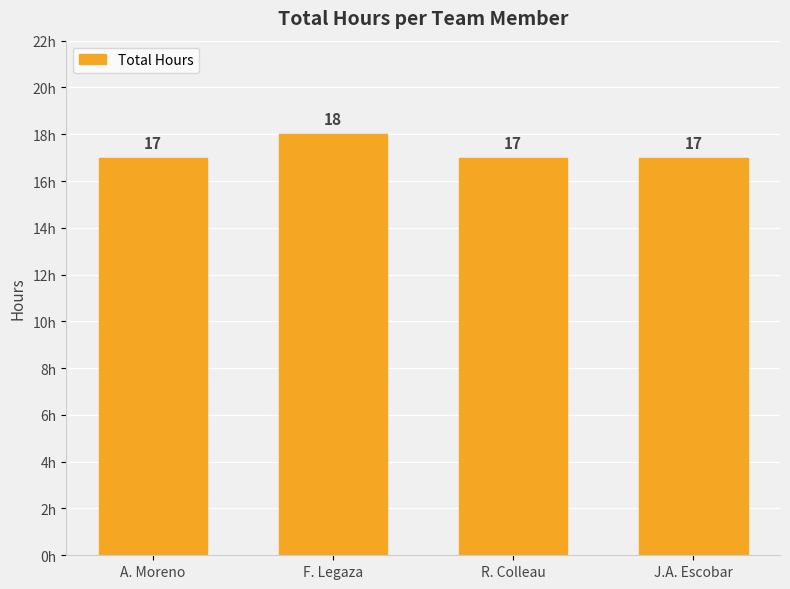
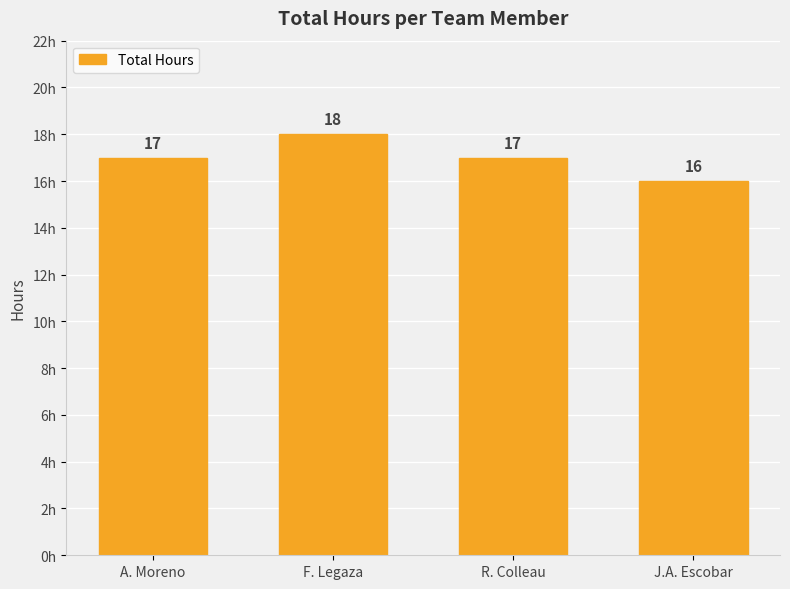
J.A. Escobar: 17 -> 16
